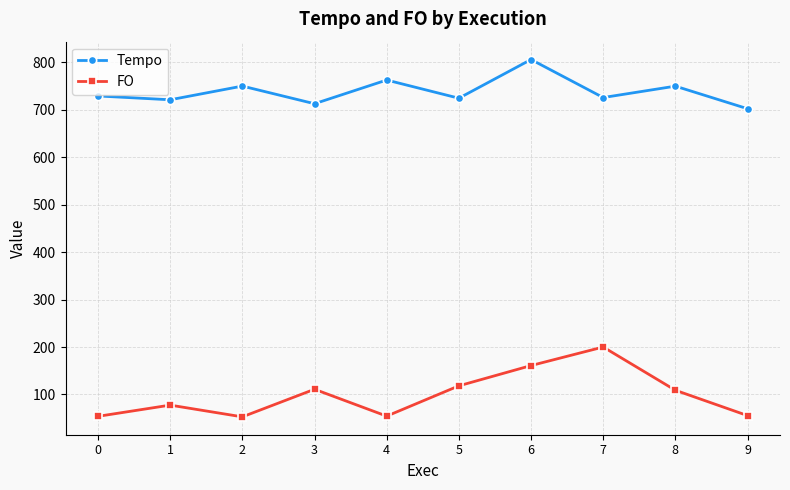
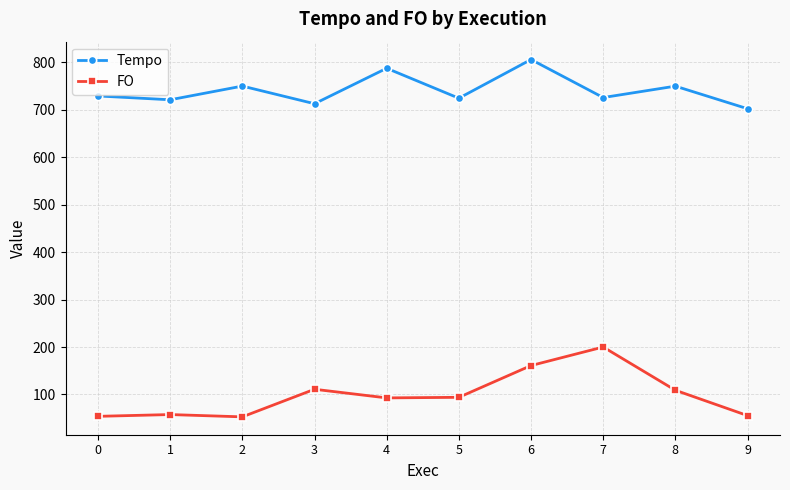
FO, 1: 80 -> 60
Tempo, 4: 760 -> 790
FO, 4: 50 -> 90
FO, 5: 120 -> 90
